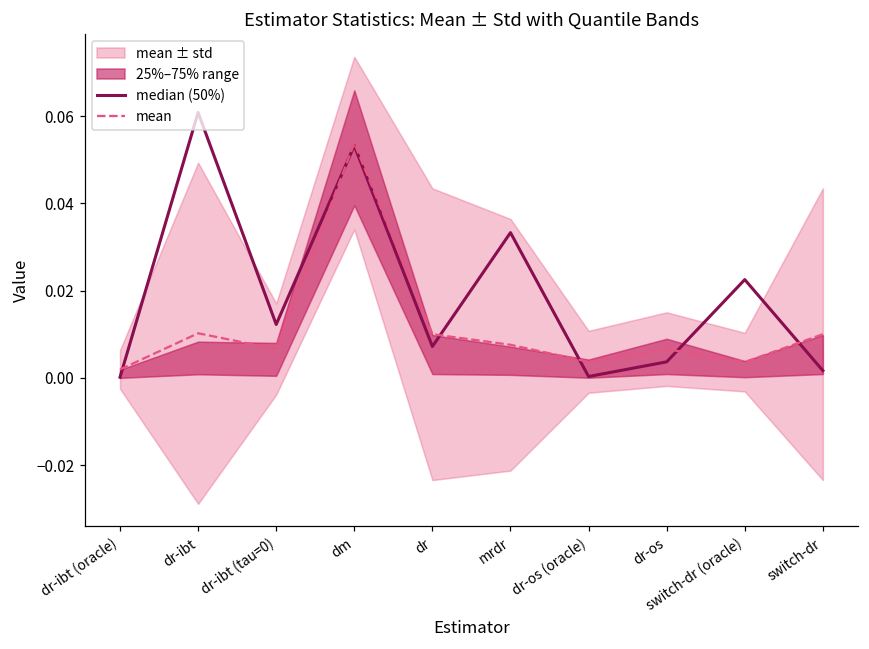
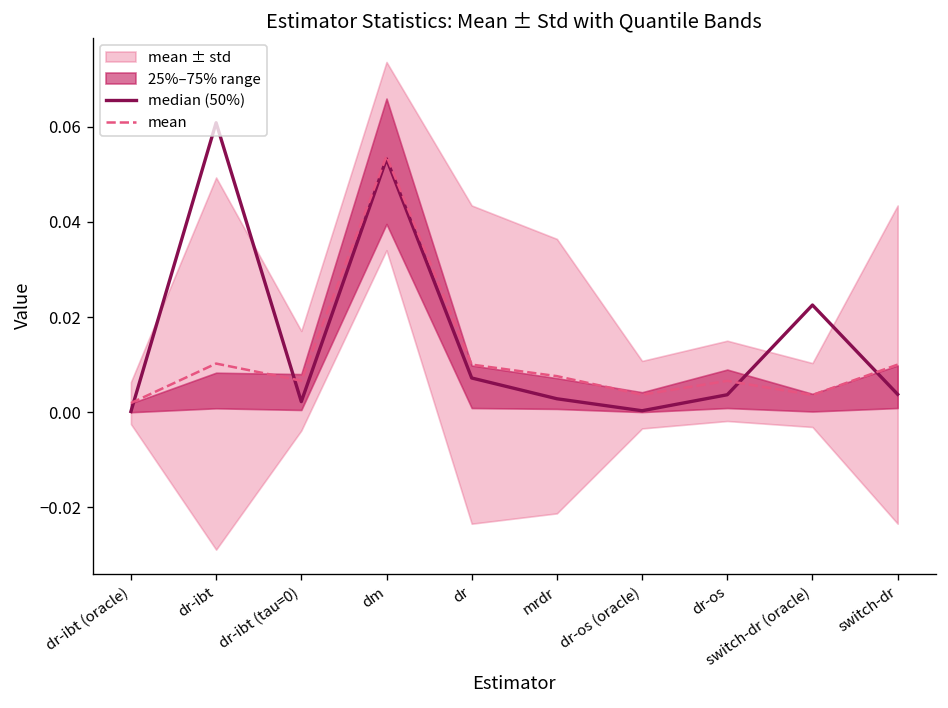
median (50%), dr-ibt (tau=0): 0.012 -> 0.002
median (50%), mrdr: 0.033 -> 0.003
median (50%), switch-dr: 0.002 -> 0.004
